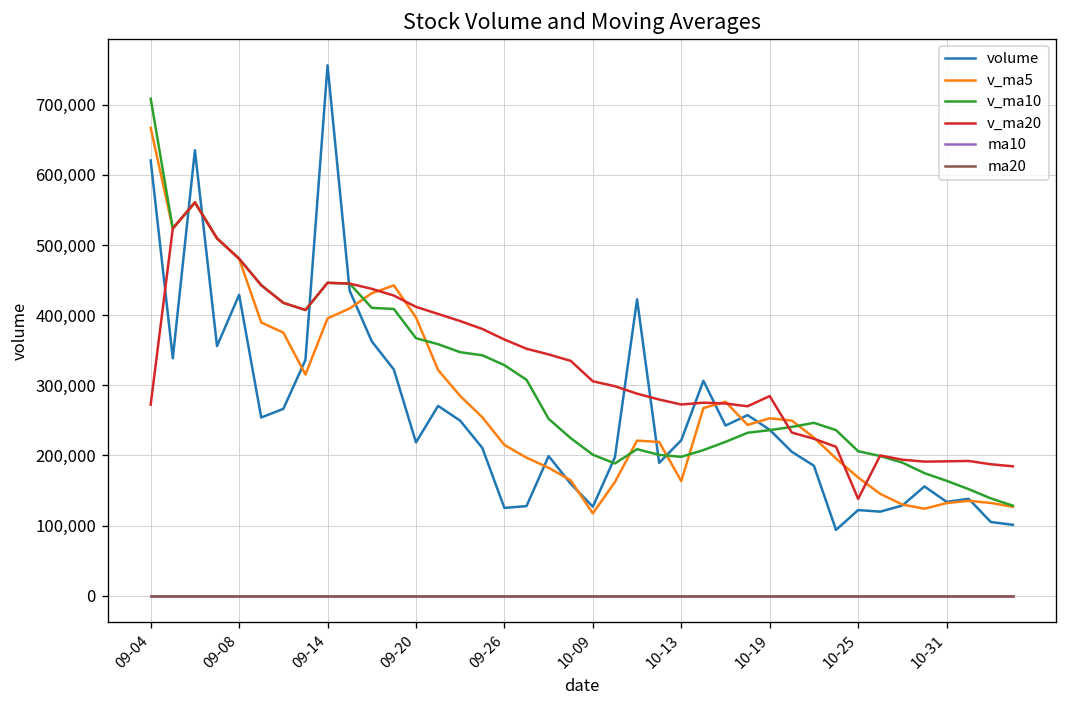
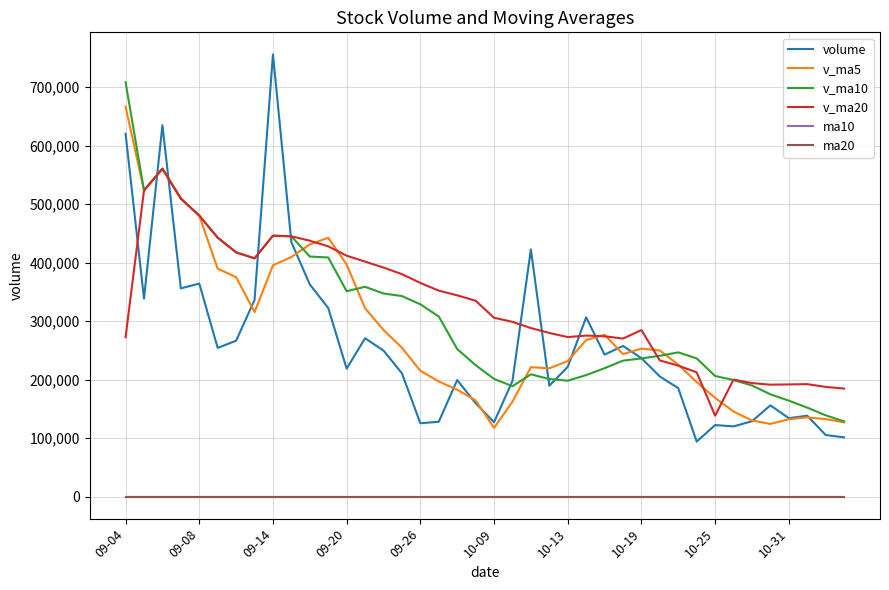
volume, 09-08: 430,000 -> 360,000
v_ma10, 09-20: 370,000 -> 350,000
v_ma5, 10-13: 160,000 -> 230,000
